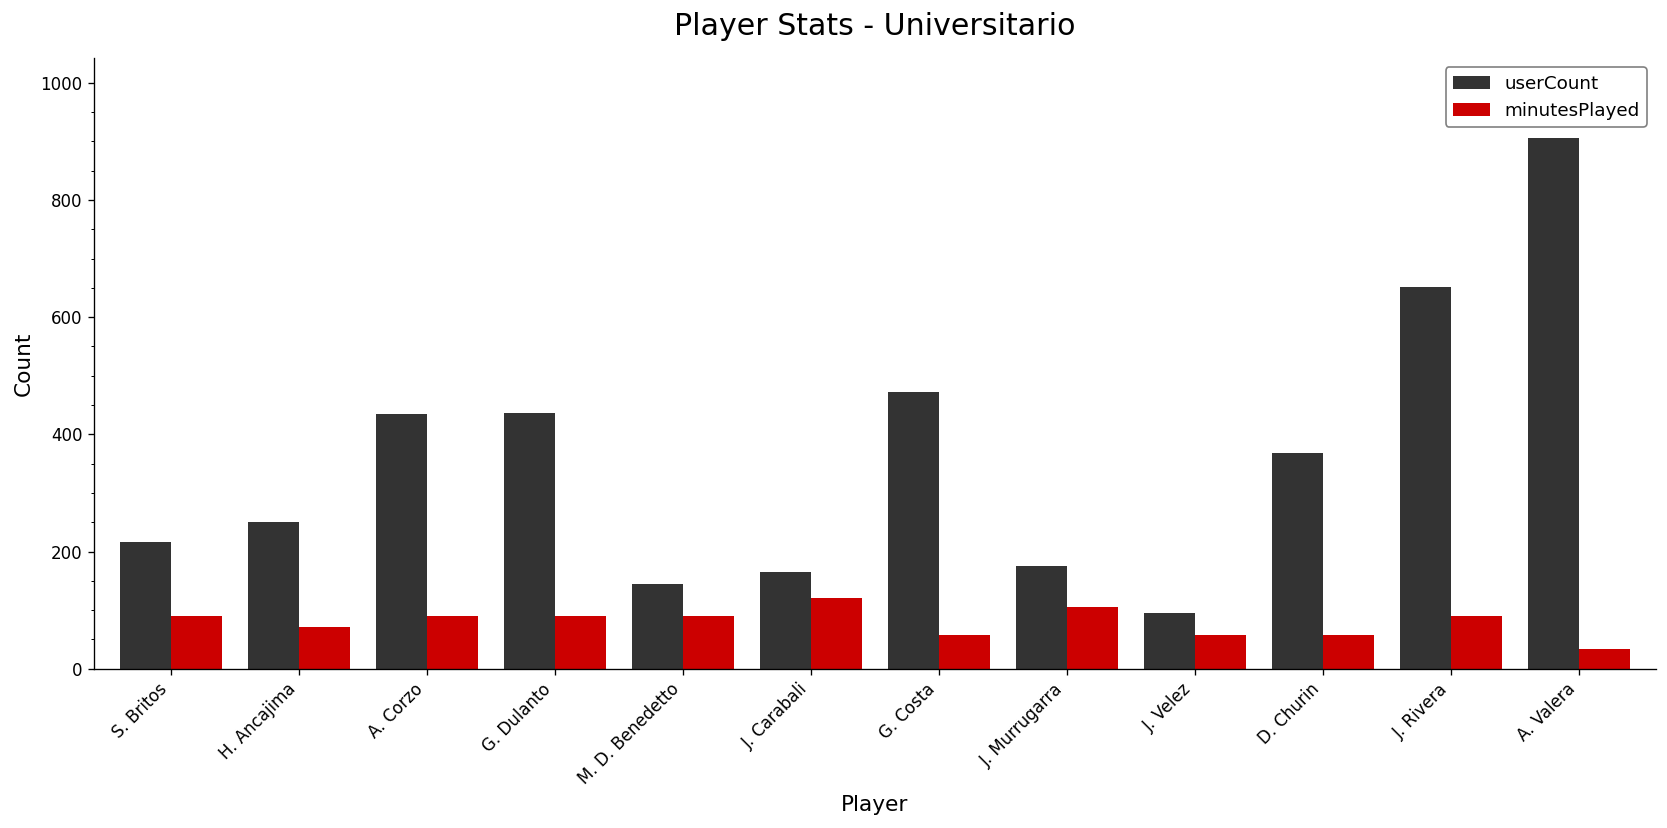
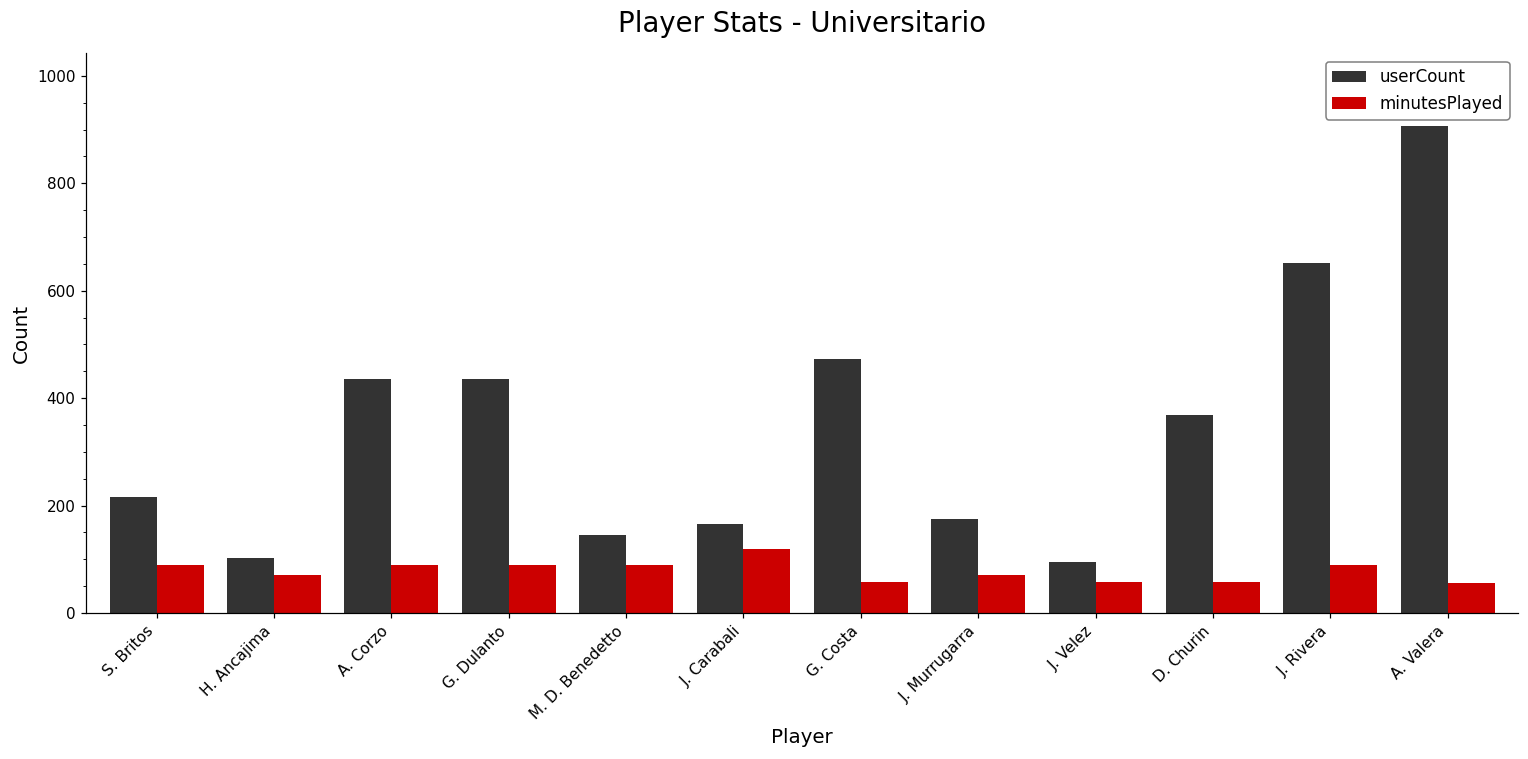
userCount, H. Ancajima: 250 -> 100
minutesPlayed, J. Murrugarra: 110 -> 70
minutesPlayed, A. Valera: 30 -> 60
